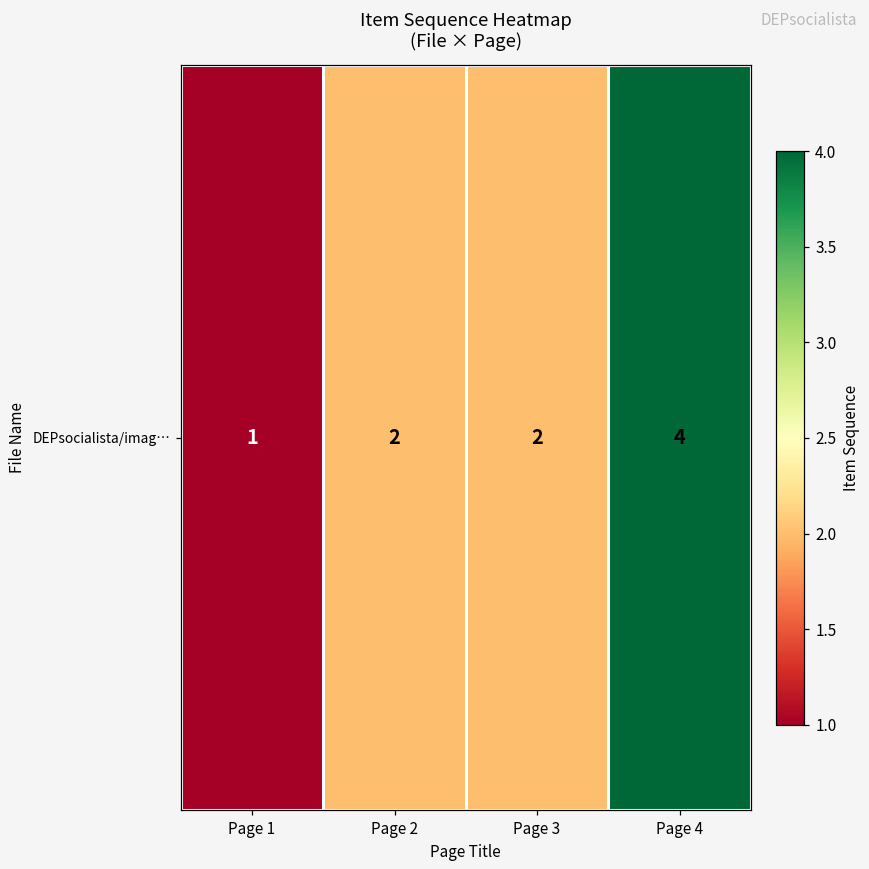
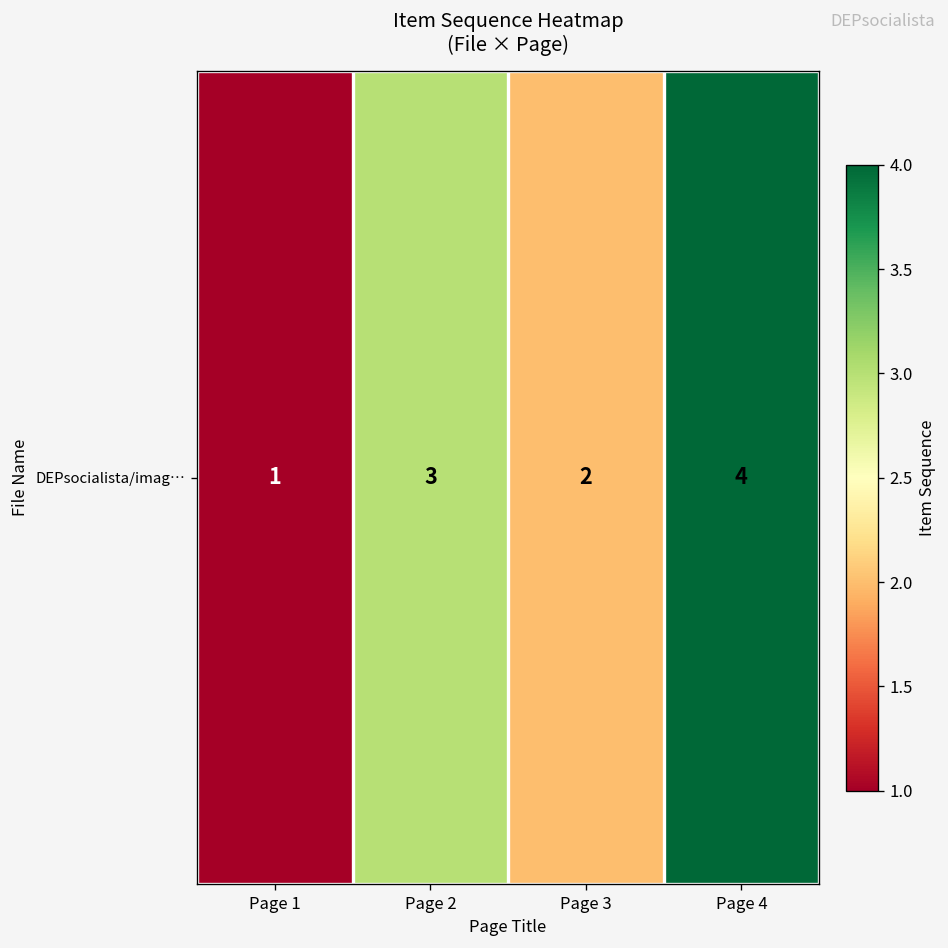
DEPsocialista/imag…, Page 2: 2 -> 3
